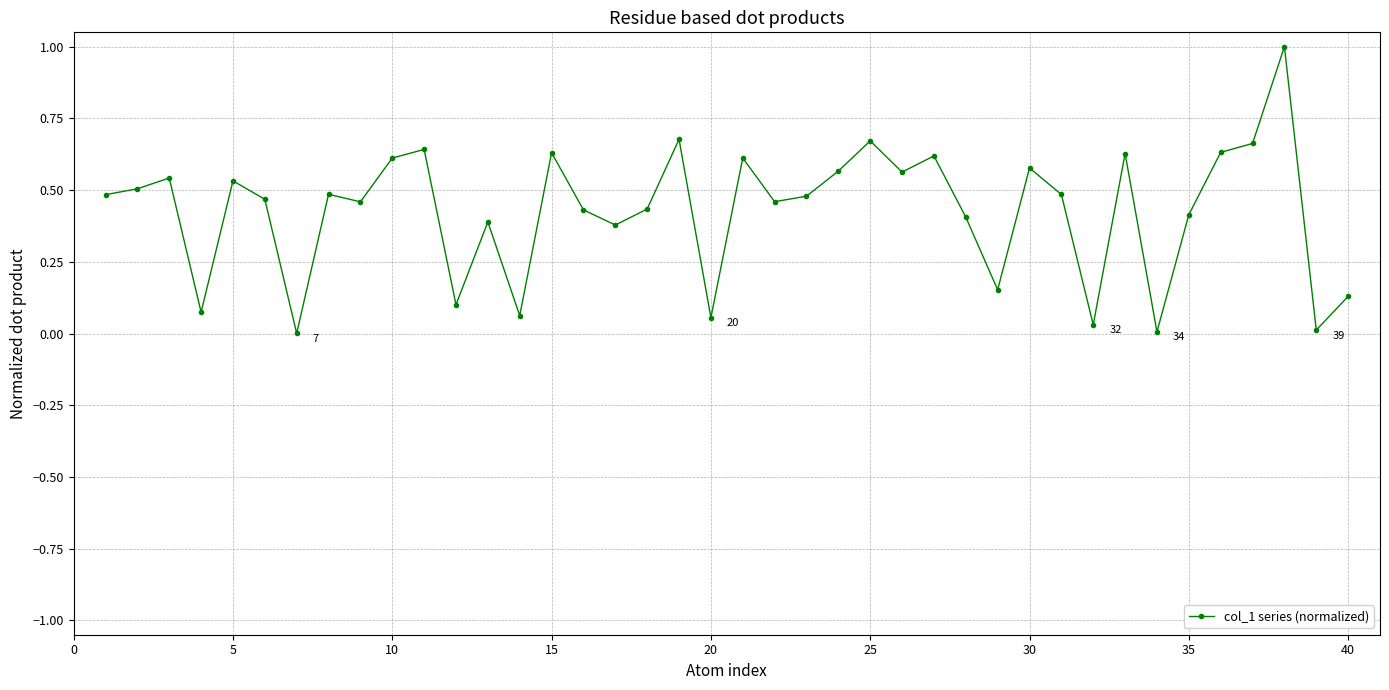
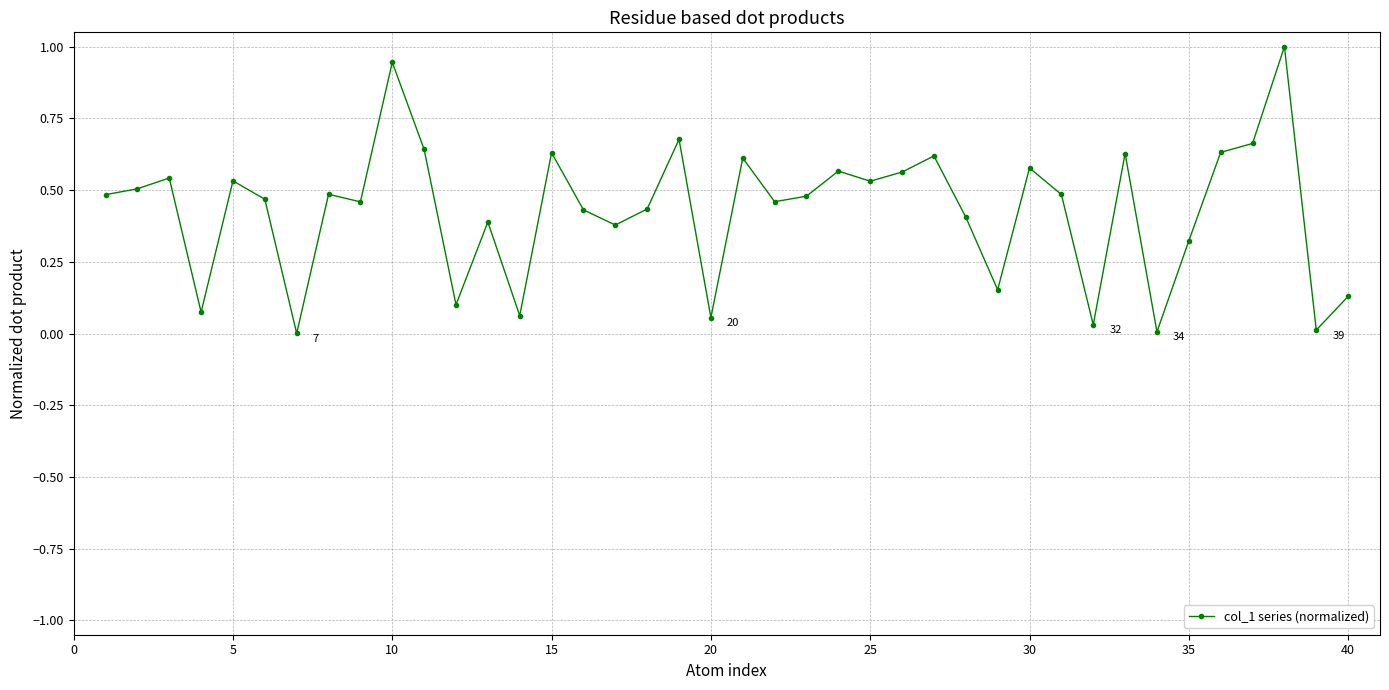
10: 0.61 -> 0.95
25: 0.67 -> 0.53
35: 0.41 -> 0.32
